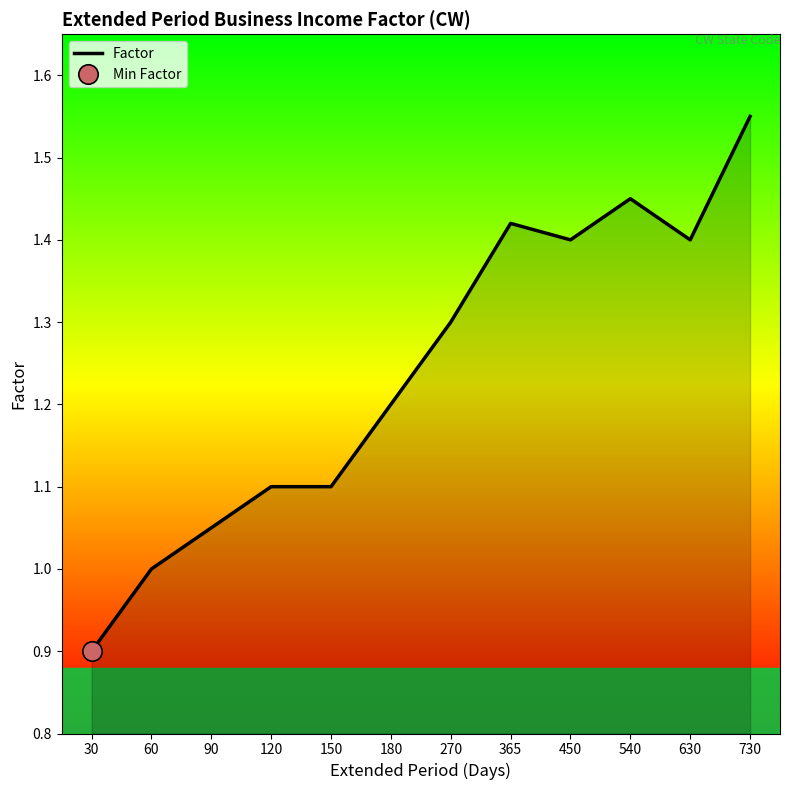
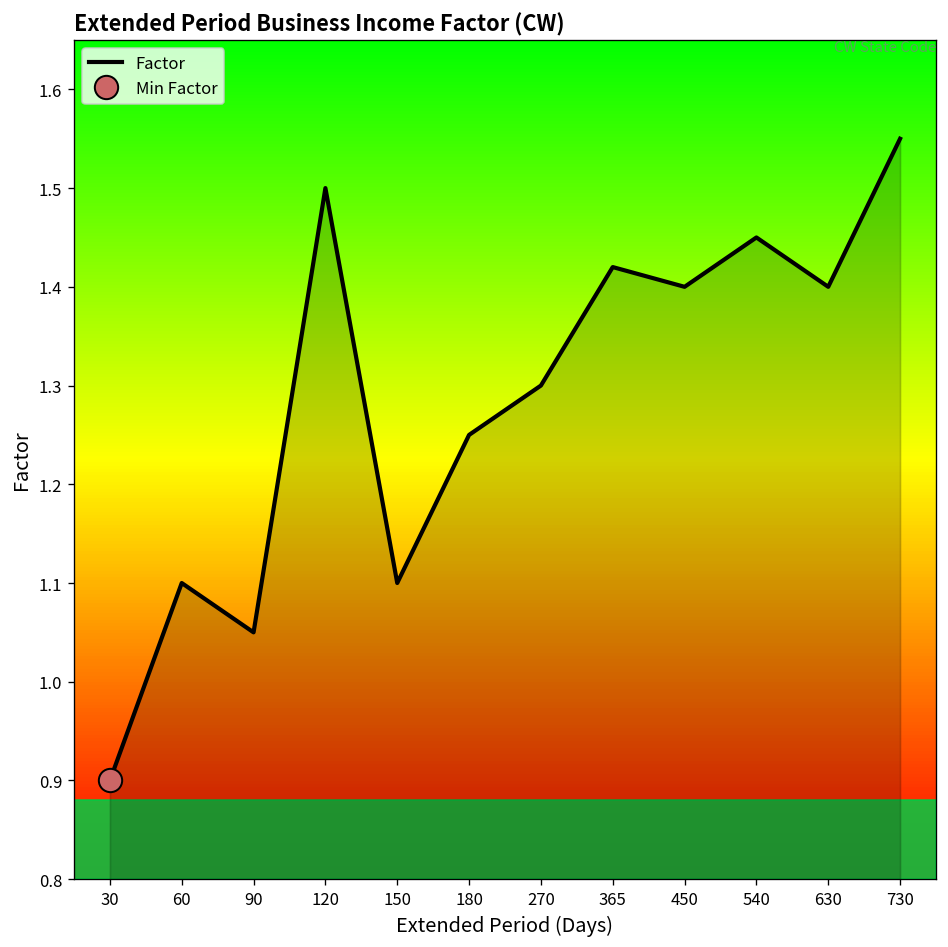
Factor, 60: 1.0 -> 1.1
Factor, 120: 1.1 -> 1.5
Factor, 180: 1.20 -> 1.25
